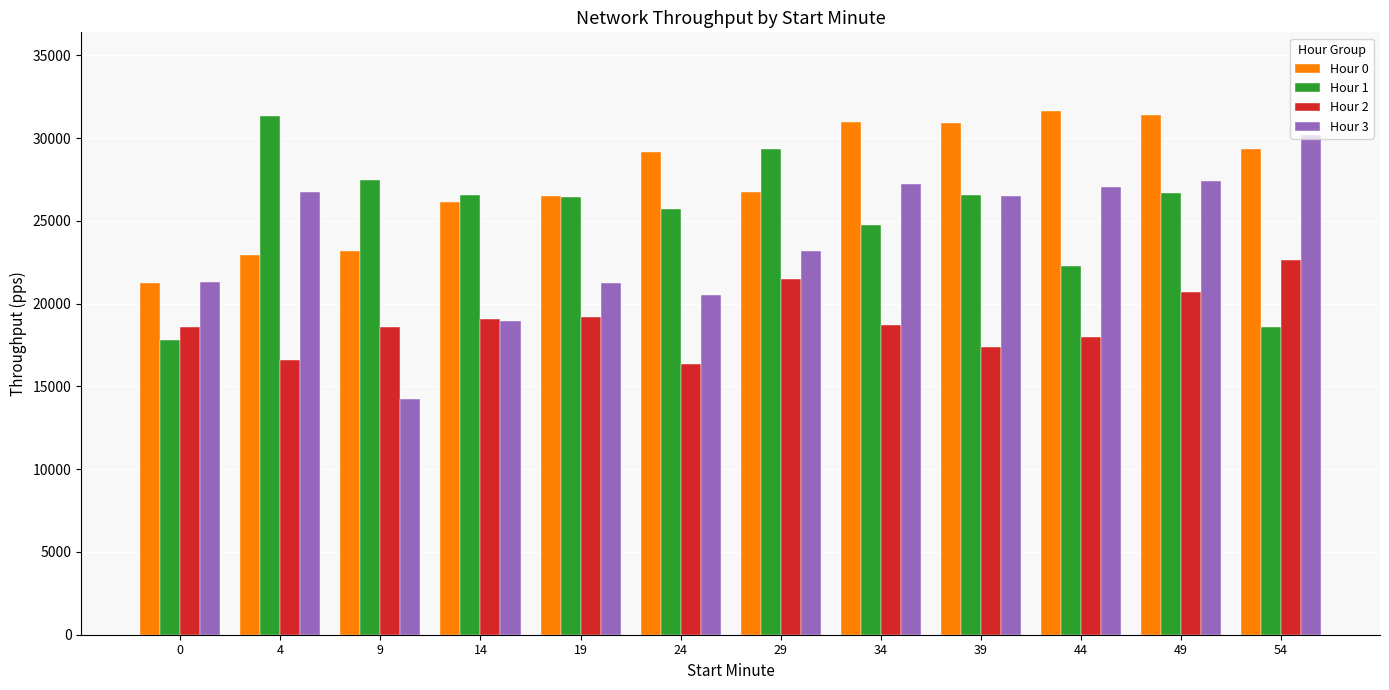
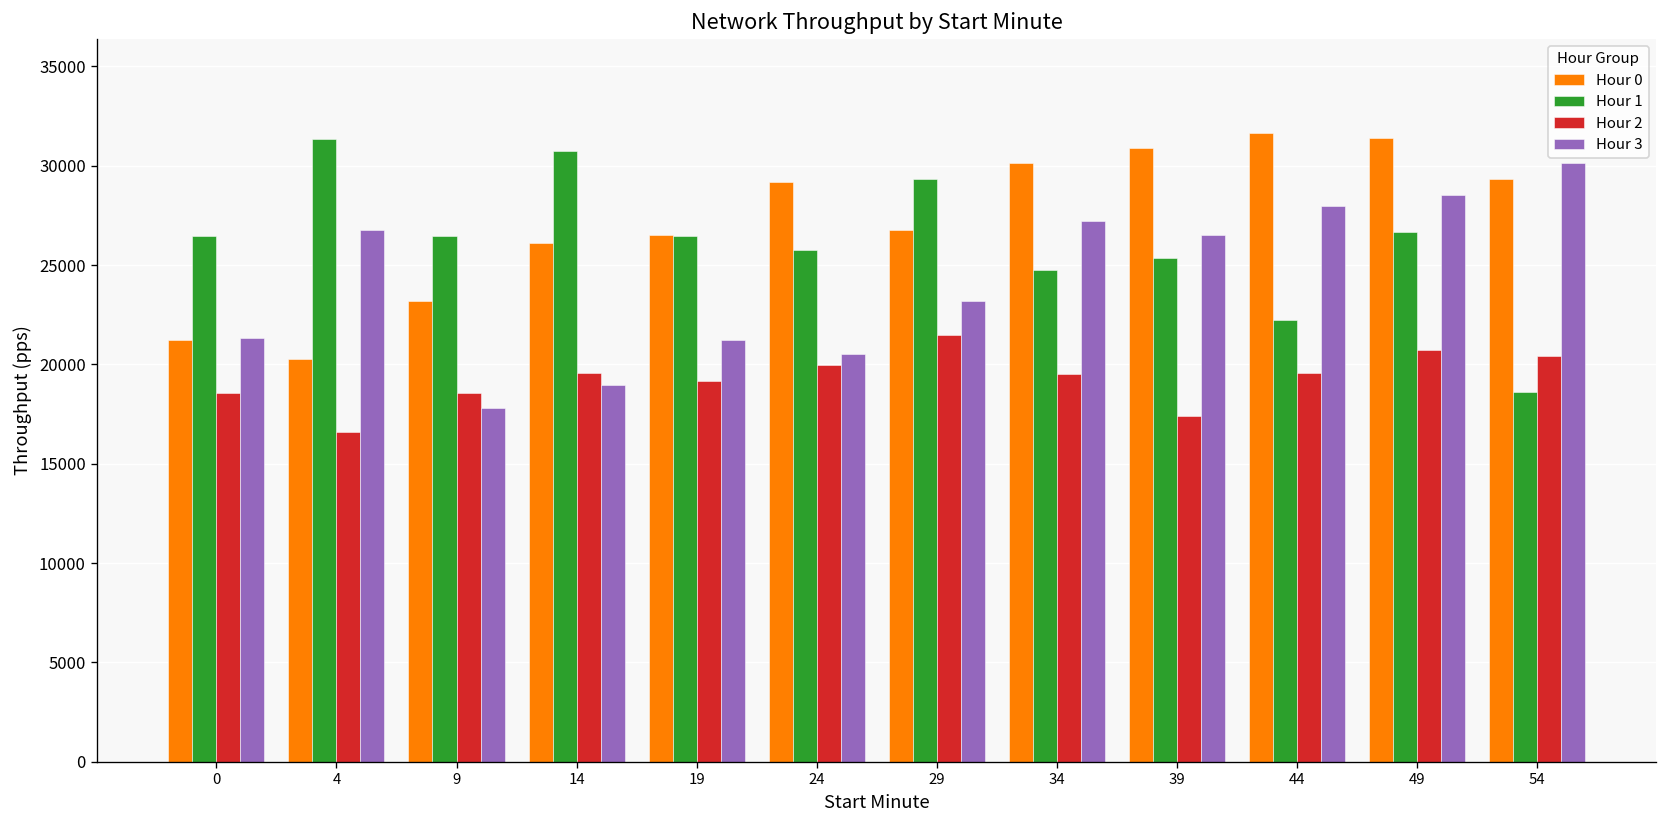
Hour 1, 0: 17800 -> 26400
Hour 0, 4: 22900 -> 20300
Hour 1, 9: 27500 -> 26500
Hour 3, 9: 14200 -> 17800
Hour 1, 14: 26600 -> 30700
Hour 2, 14: 19100 -> 19500
Hour 2, 24: 16400 -> 20000
Hour 0, 34: 31000 -> 30200
Hour 2, 34: 18700 -> 19500
Hour 1, 39: 26600 -> 25400
Hour 2, 44: 18000 -> 19600
Hour 3, 44: 27100 -> 28000
Hour 3, 49: 27400 -> 28500
Hour 2, 54: 22600 -> 20400
